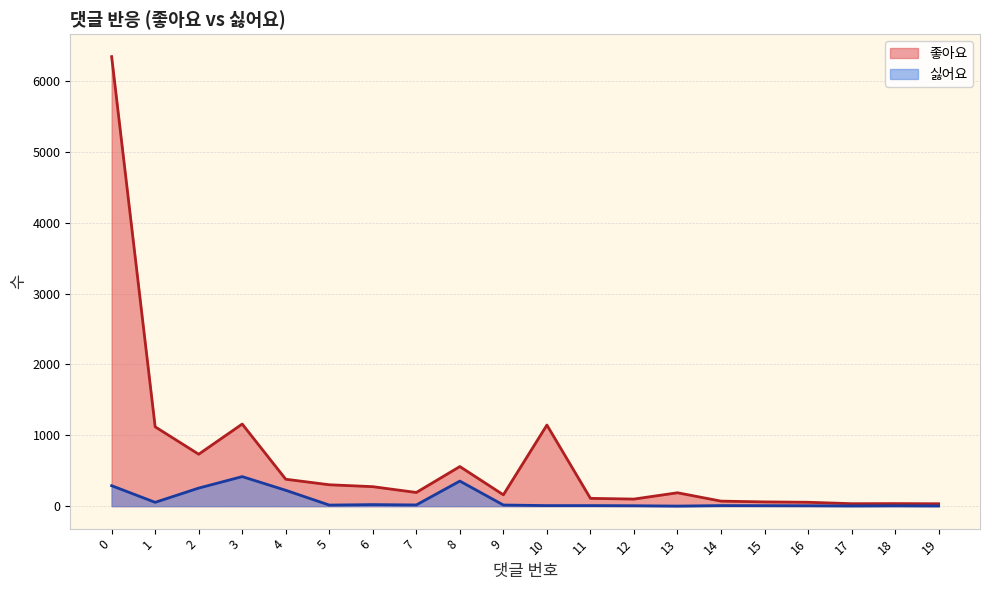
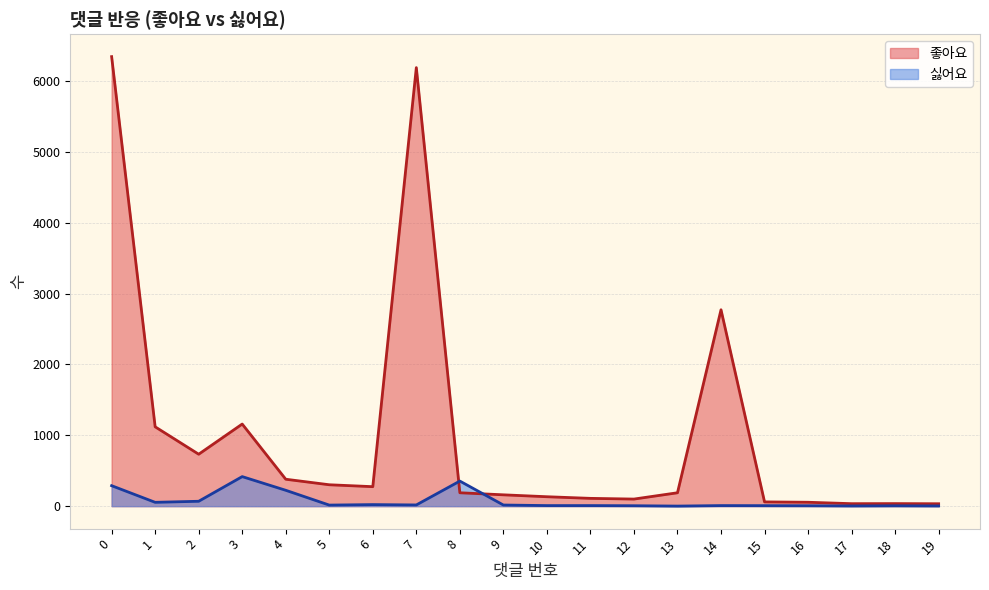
싫어요, 2: 300 -> 100
좋아요, 7: 200 -> 6200
좋아요, 8: 600 -> 200
좋아요, 10: 1100 -> 100
좋아요, 14: 100 -> 2800
